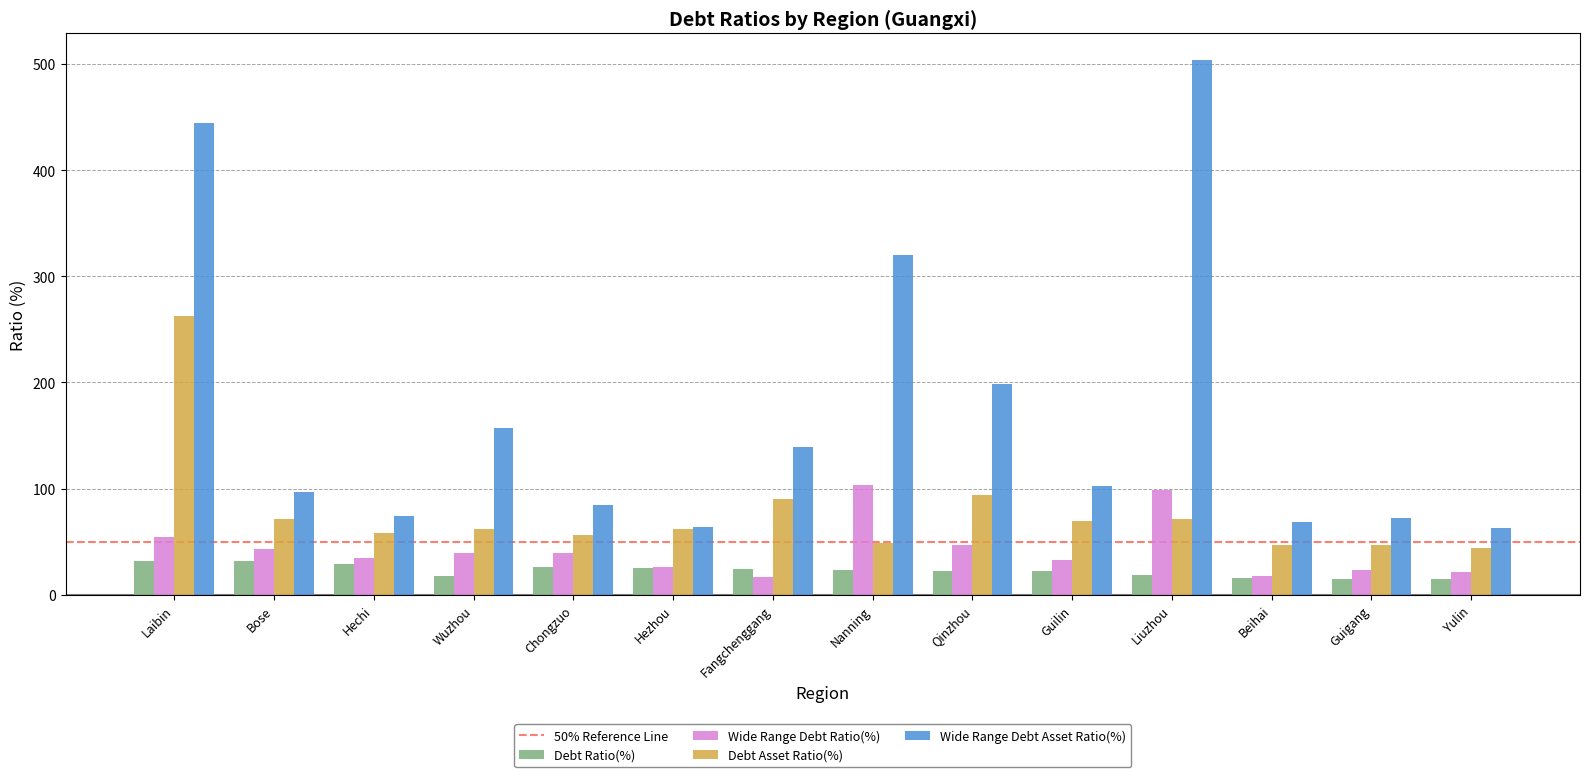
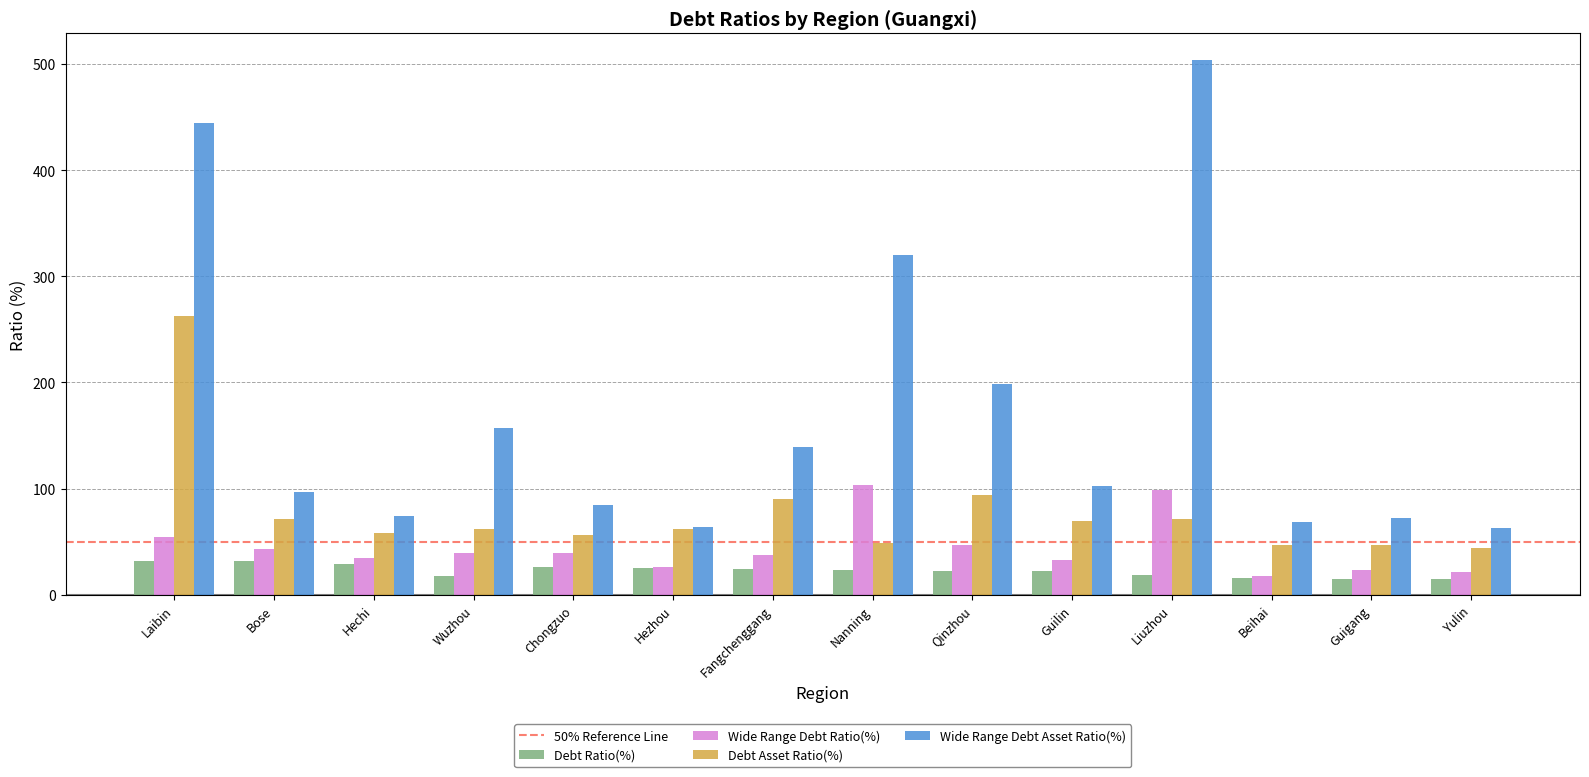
Wide Range Debt Ratio(%), Fangchenggang: 17 -> 37
